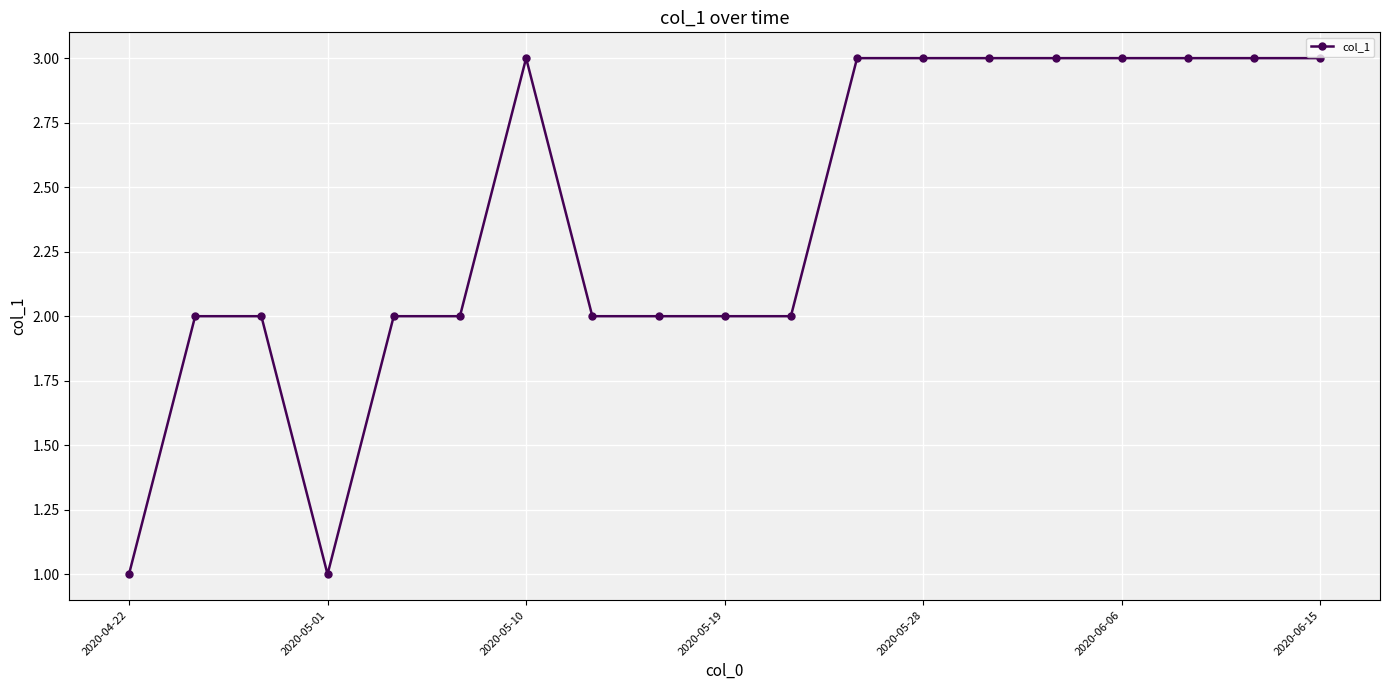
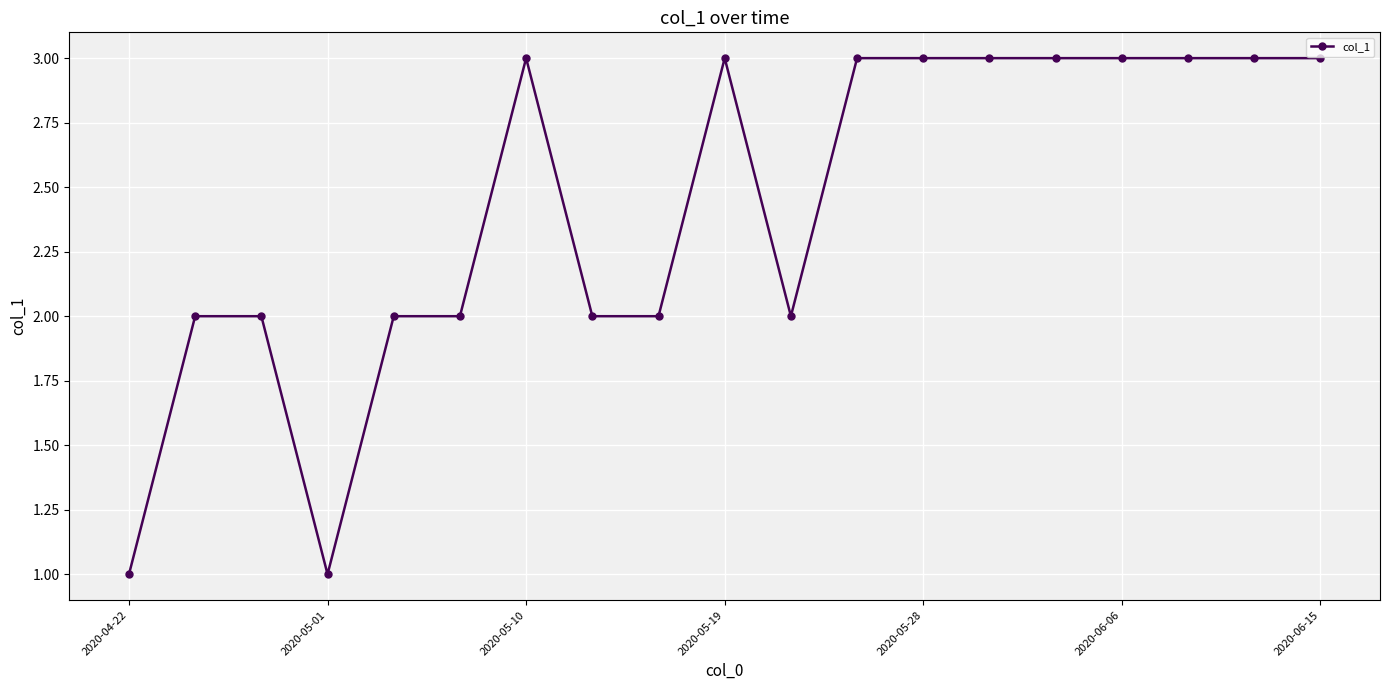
2020-05-19: 2 -> 3
